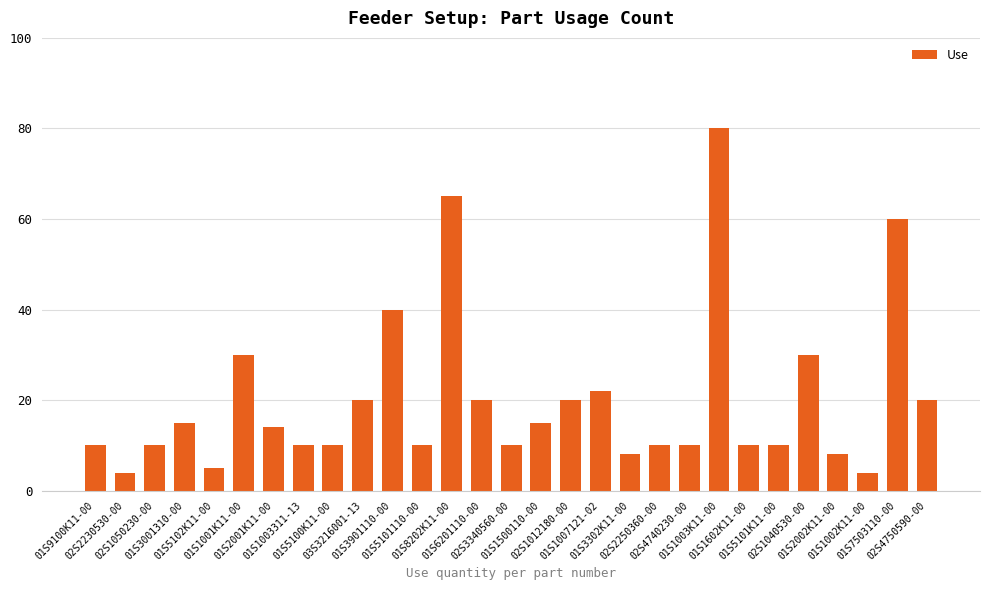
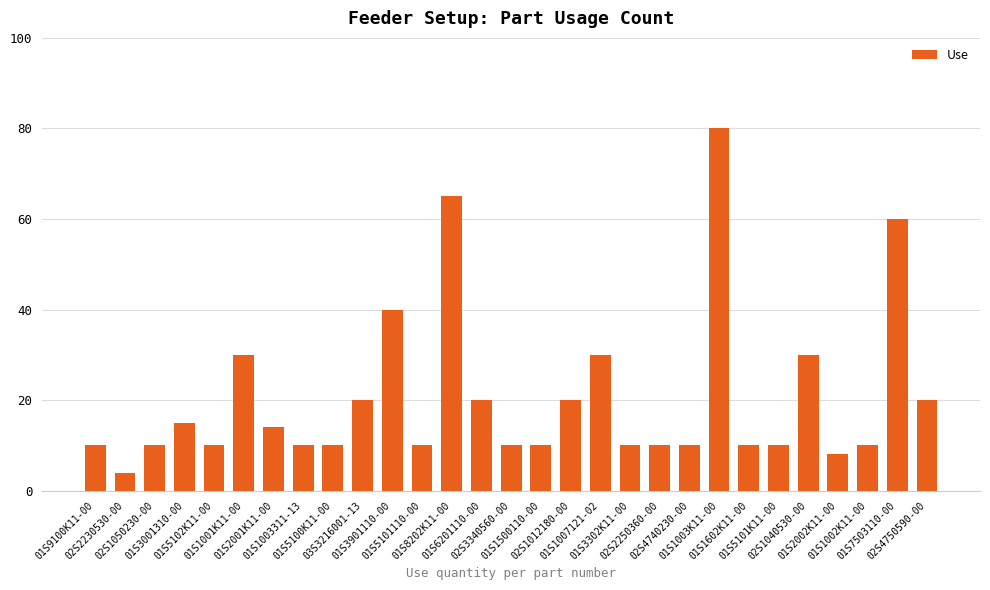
01S5102K11-00: 5 -> 10
01S1500110-00: 15 -> 10
01S1007121-02: 22 -> 30
01S3302K11-00: 8 -> 10
01S1002K11-00: 4 -> 10
